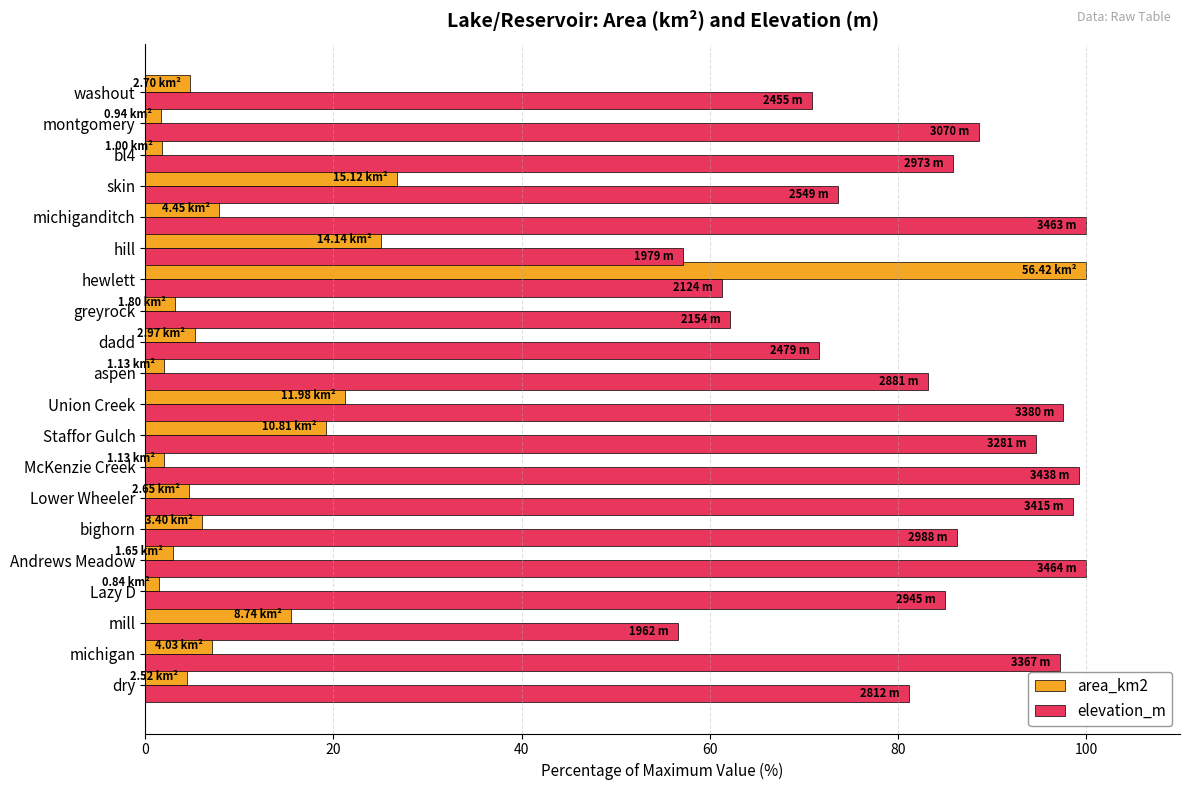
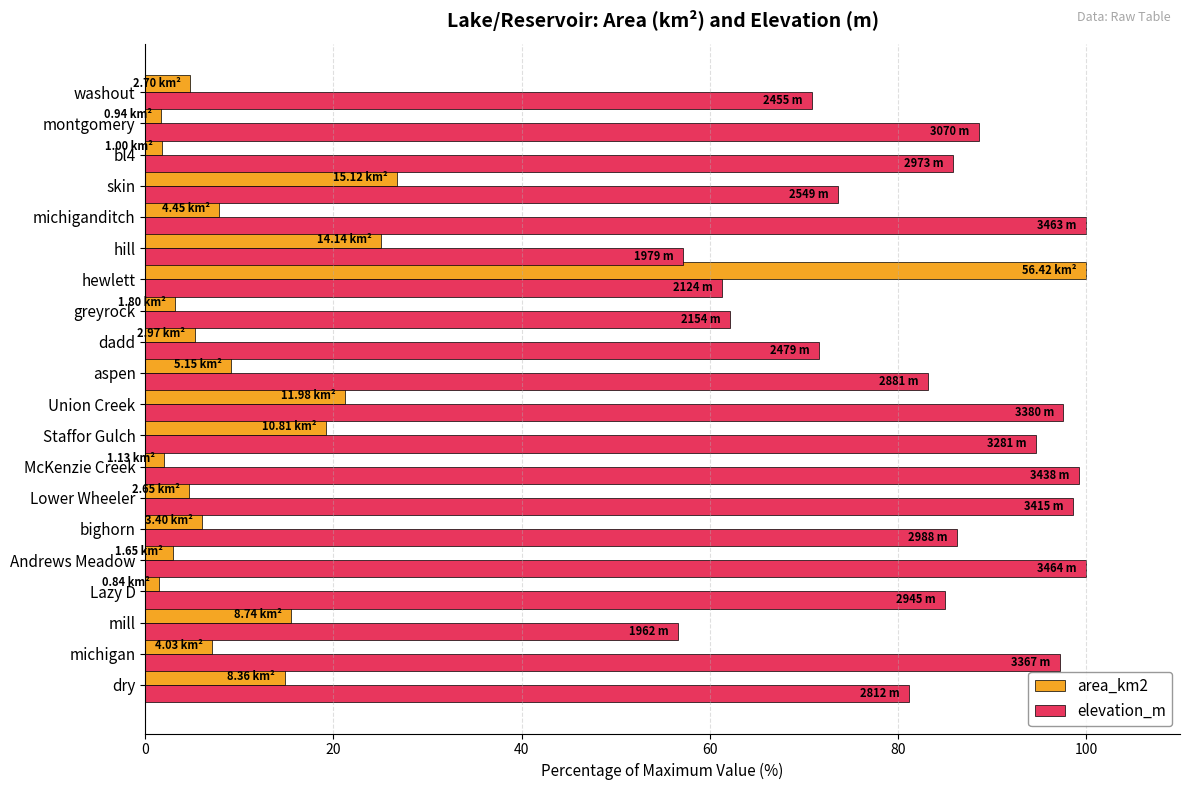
area_km2, aspen: 1.13 -> 5.15
area_km2, dry: 2.52 -> 8.36
